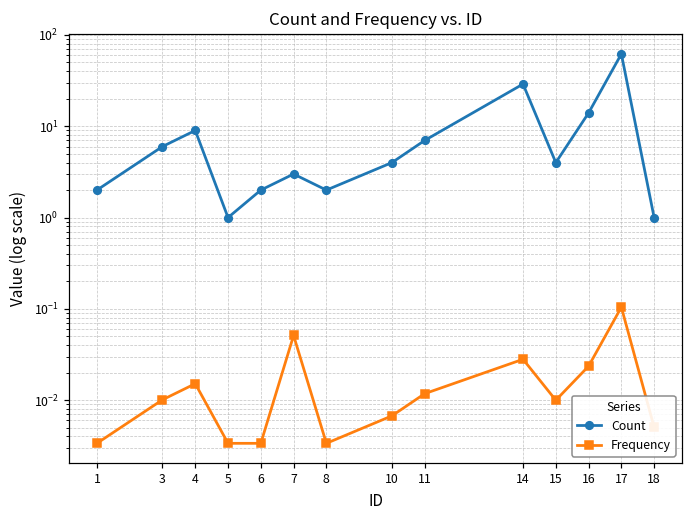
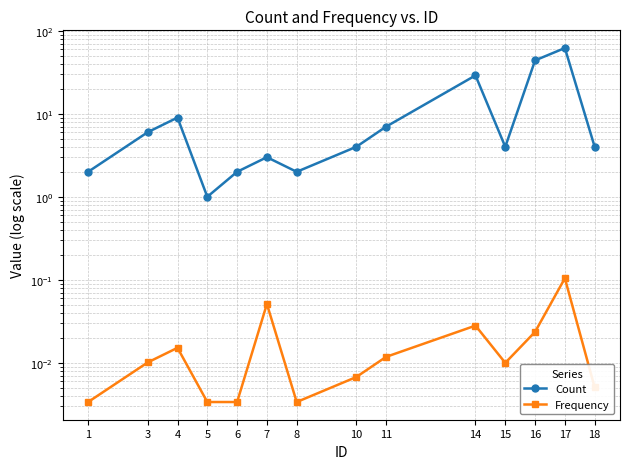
Count, 16: 14 -> 40
Count, 18: 1 -> 4
